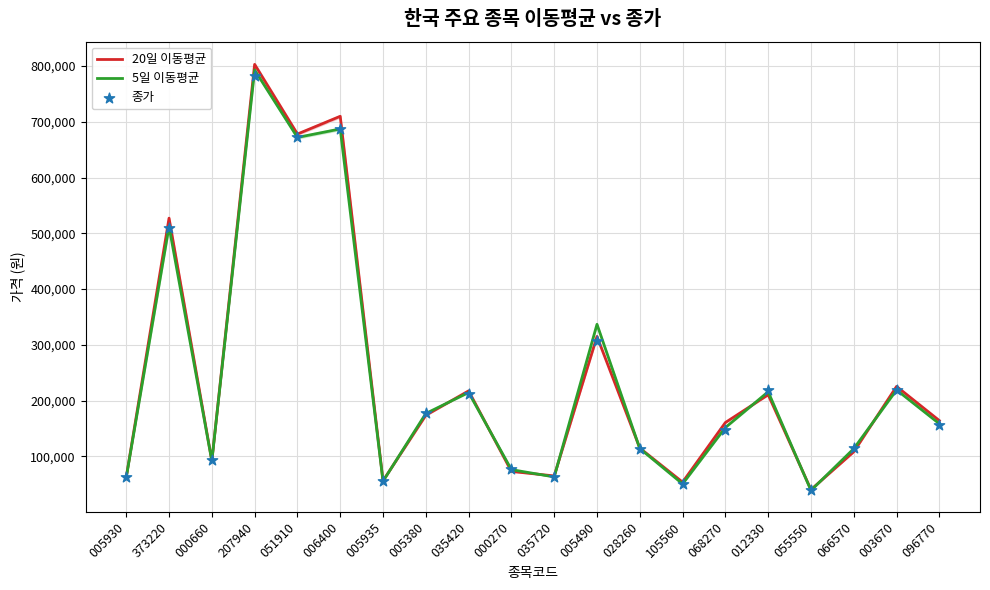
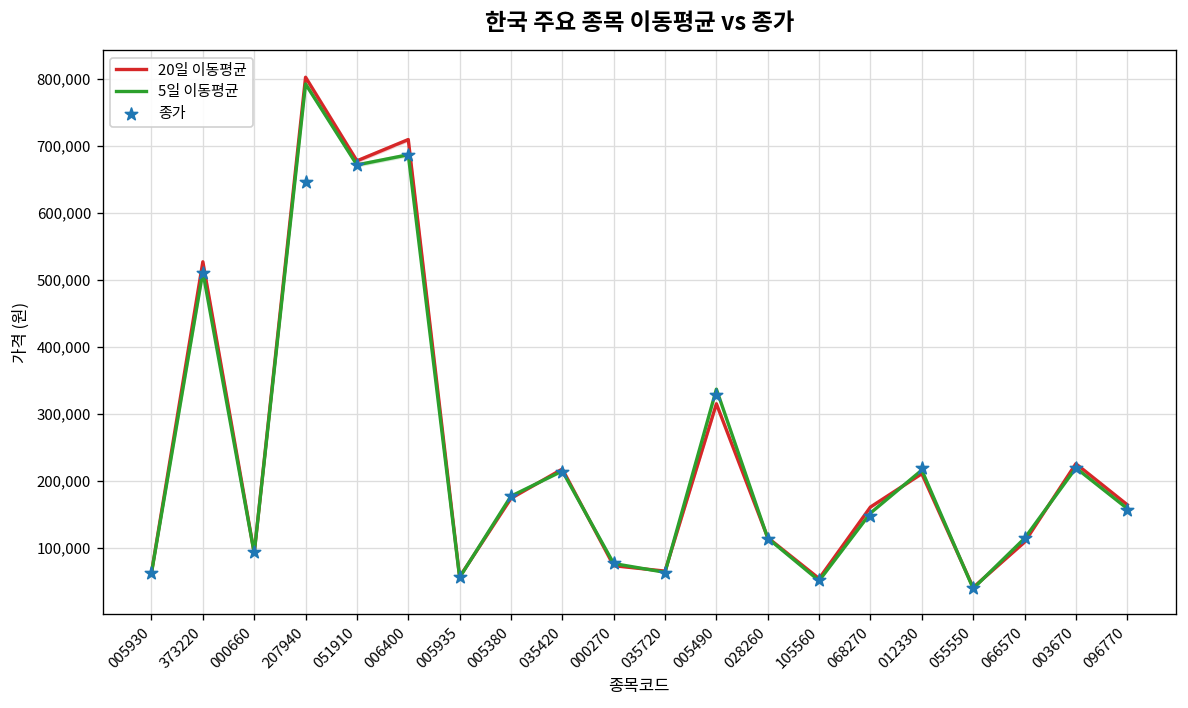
종가, 207940: 780,000 -> 650,000
종가, 005490: 310,000 -> 330,000
